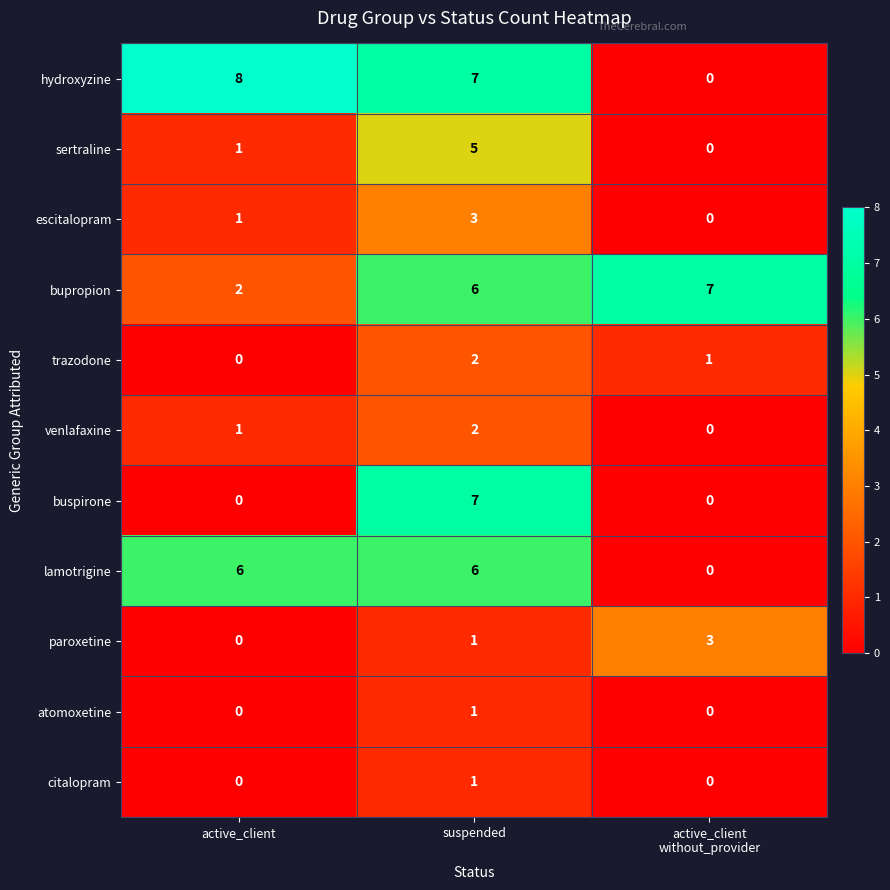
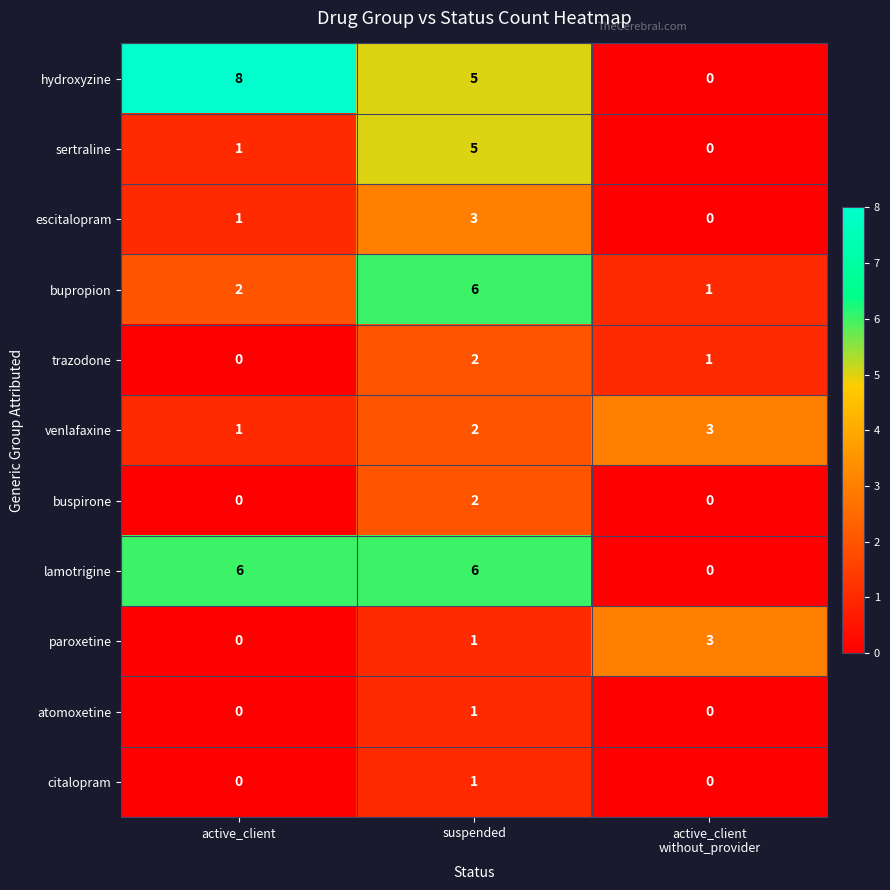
hydroxyzine, suspended: 7 -> 5
bupropion, active_client without_provider: 7 -> 1
venlafaxine, active_client without_provider: 0 -> 3
buspirone, suspended: 7 -> 2
